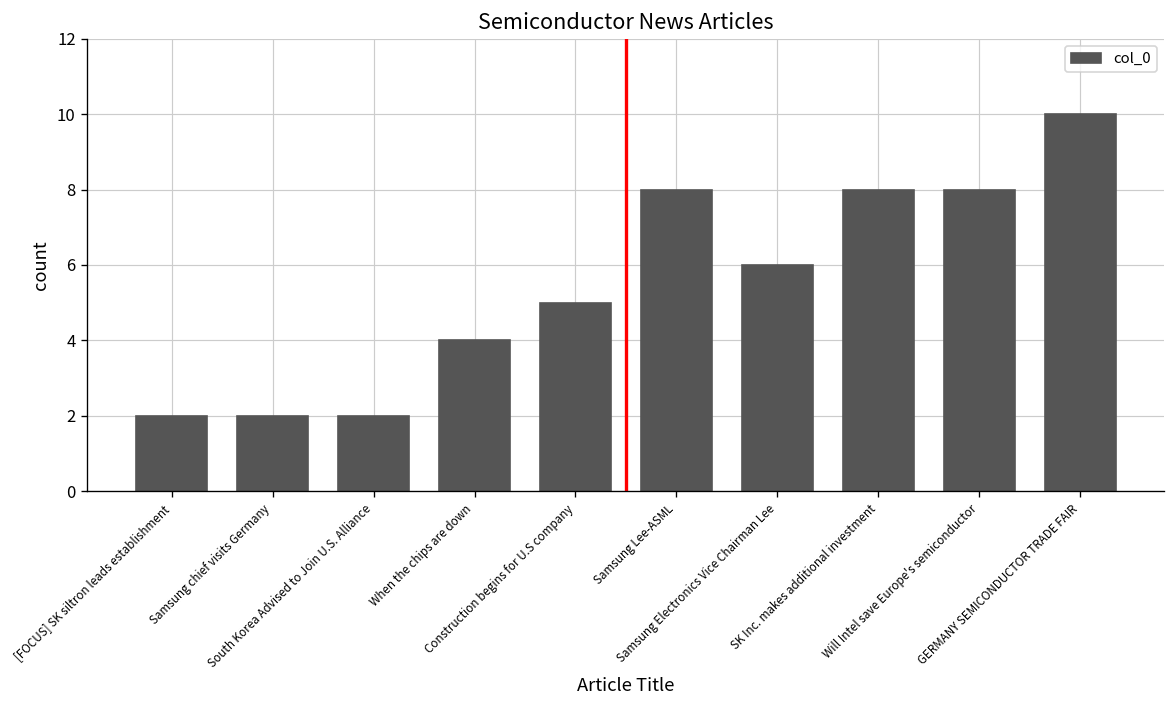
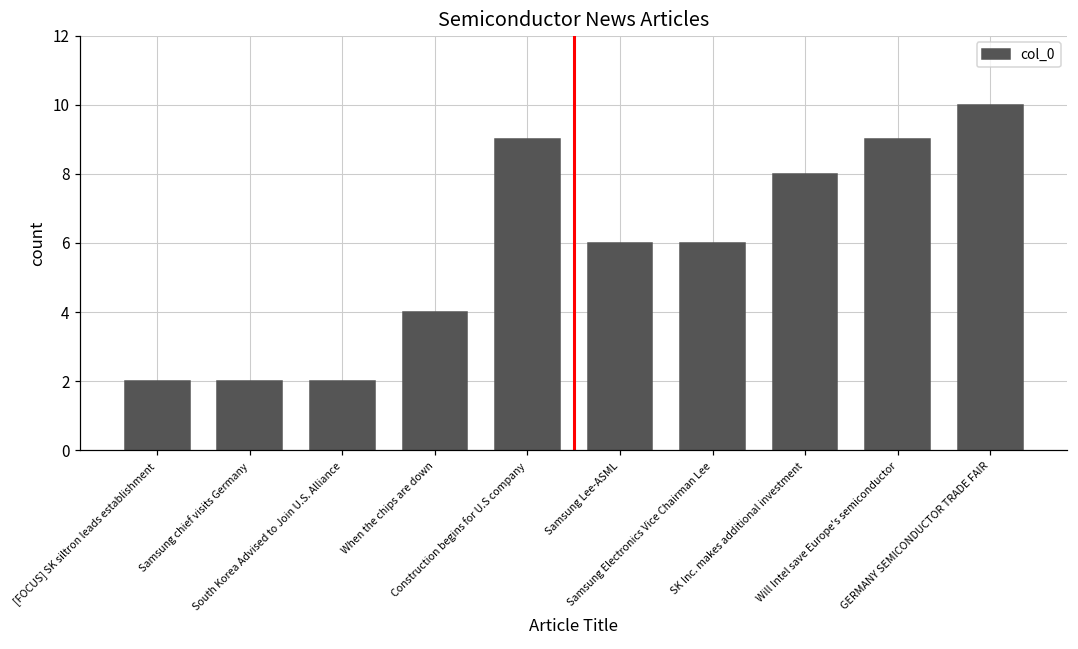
Construction begins for U.S company: 5 -> 9
Samsung Lee-ASML: 8 -> 6
Will Intel save Europe's semiconductor: 8 -> 9
